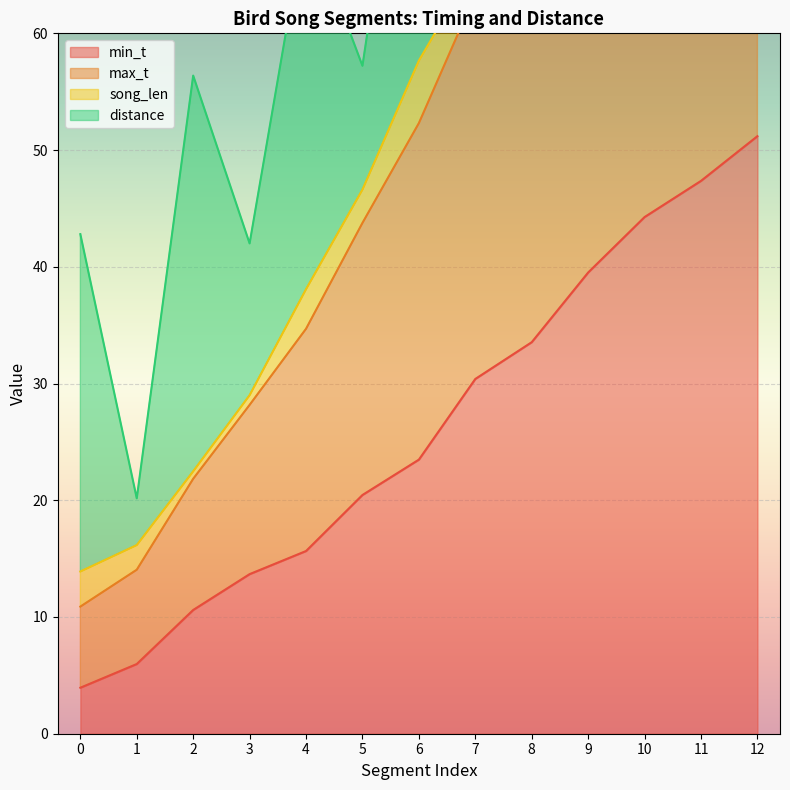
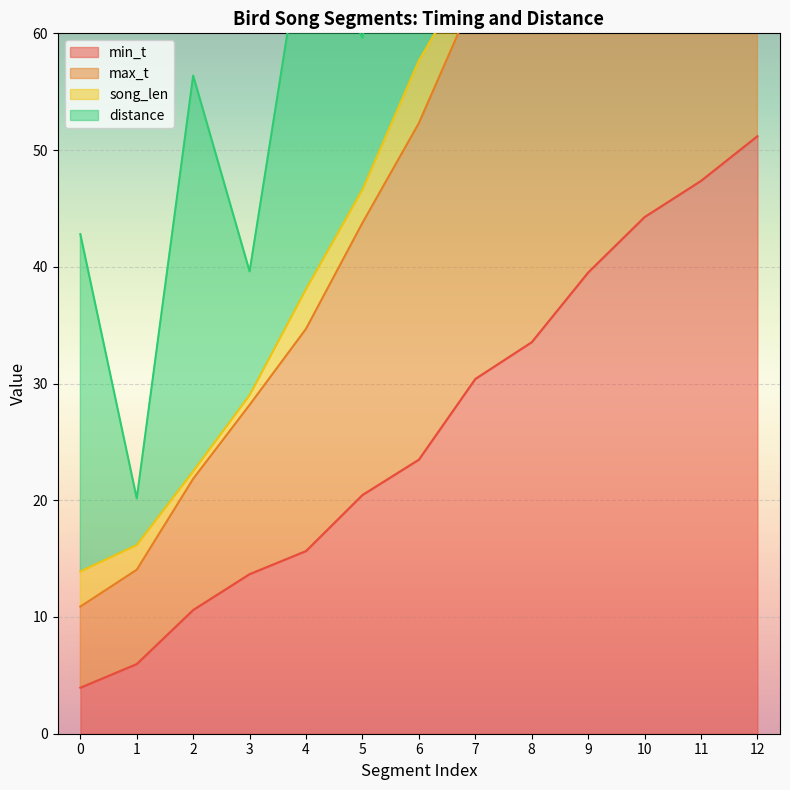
distance, 3: 13.0 -> 10.6
distance, 5: 10.6 -> 13.0
